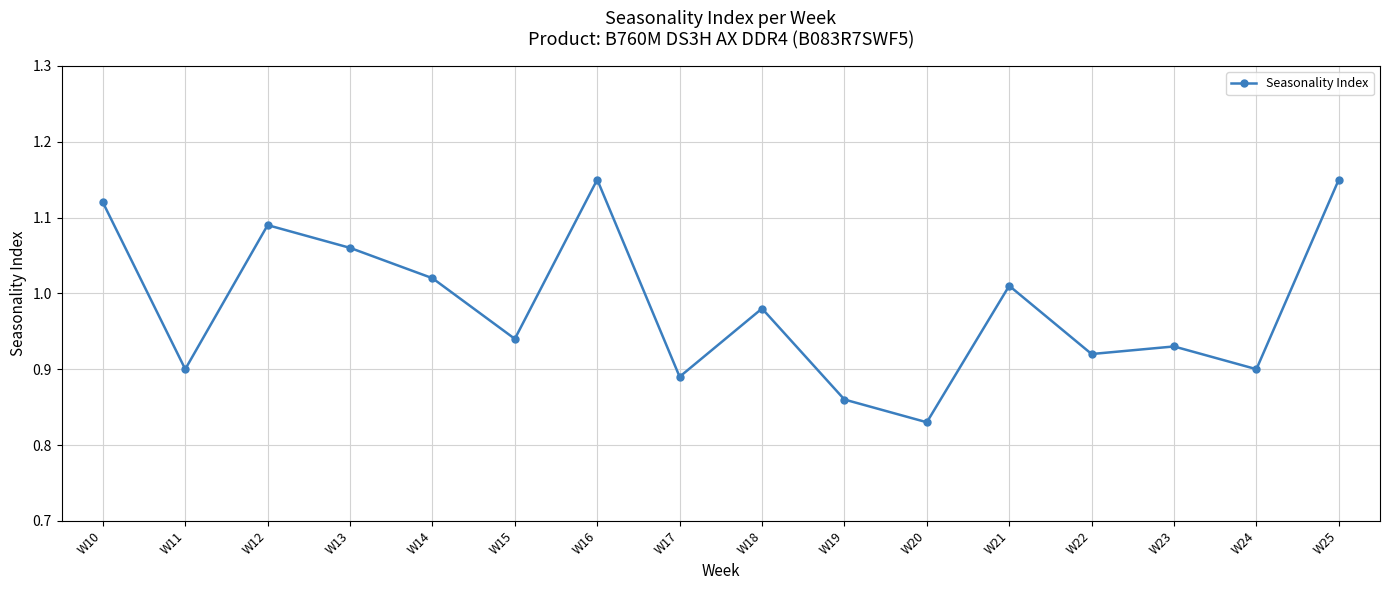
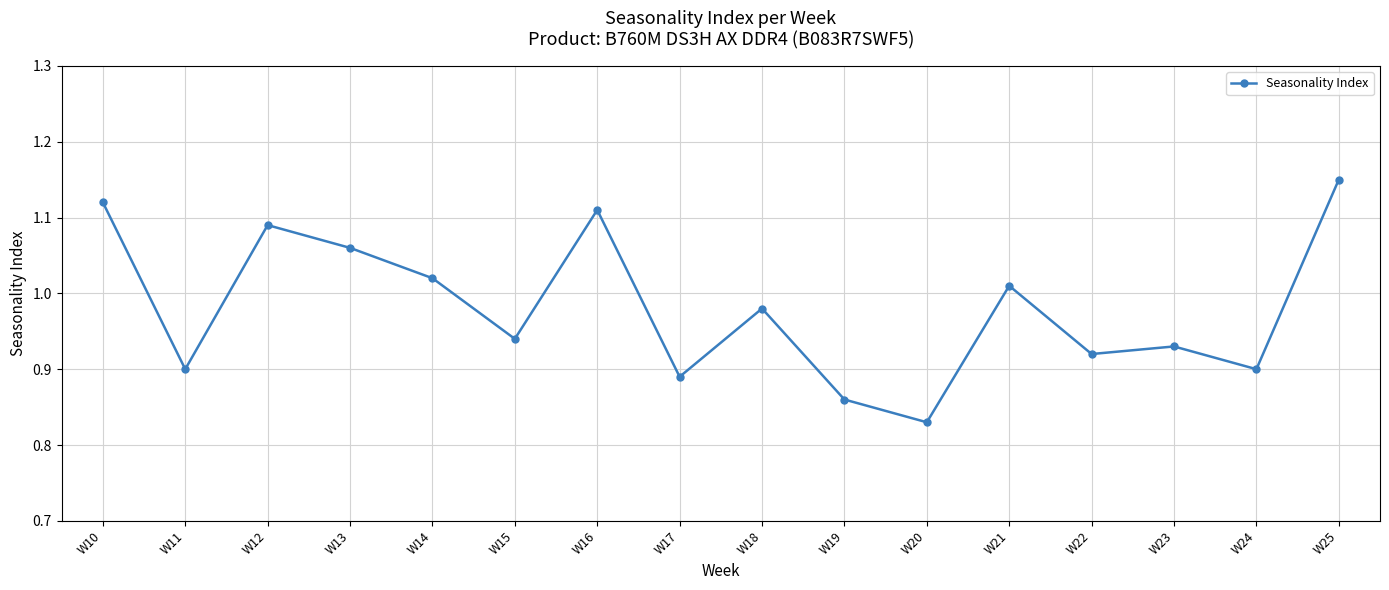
W16: 1.15 -> 1.11
